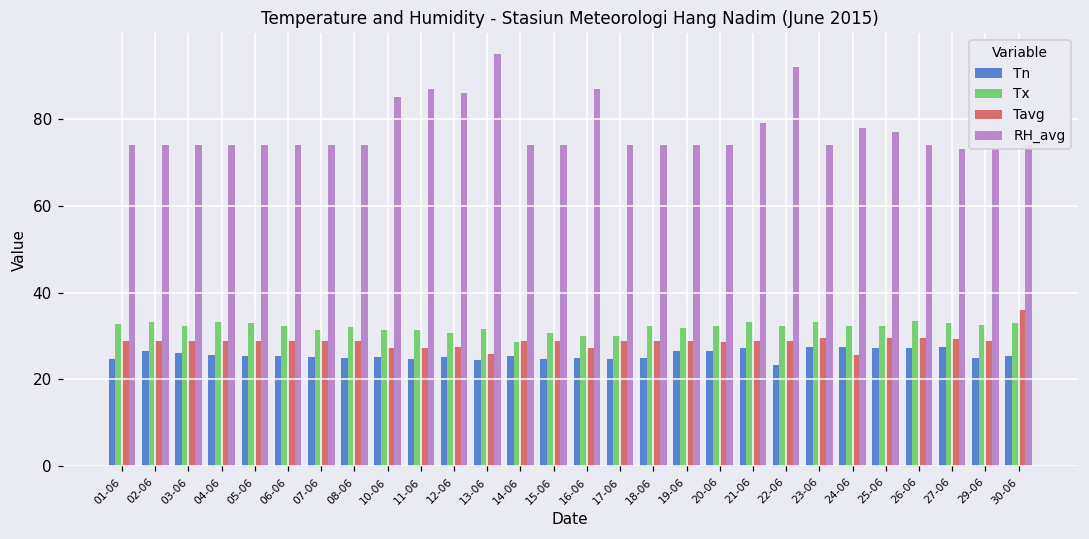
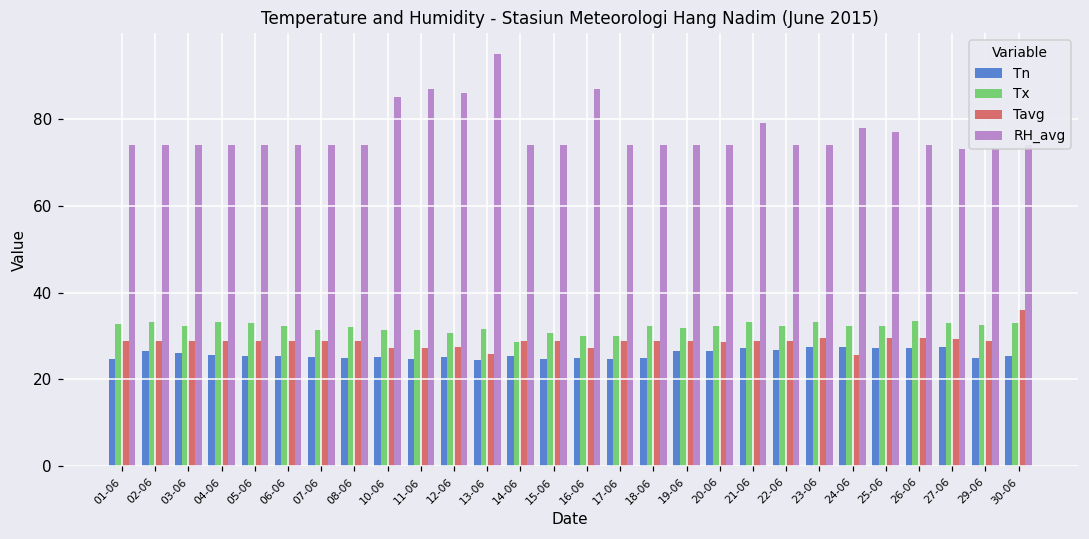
Tn, 22-06: 23 -> 27
RH_avg, 22-06: 92 -> 74
